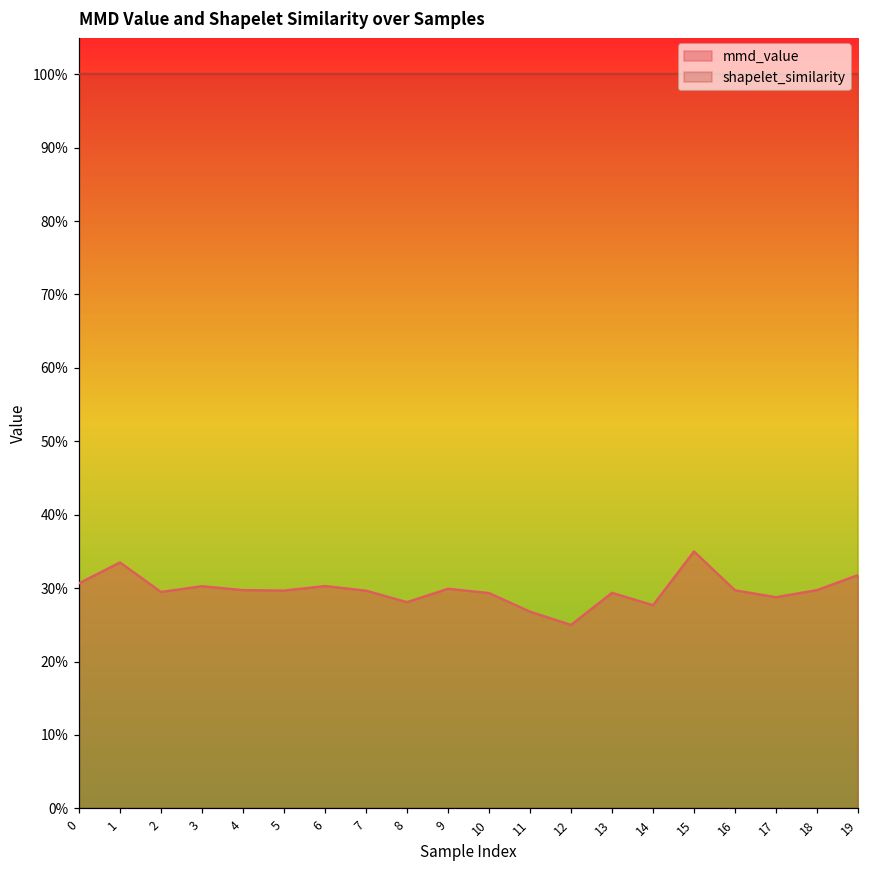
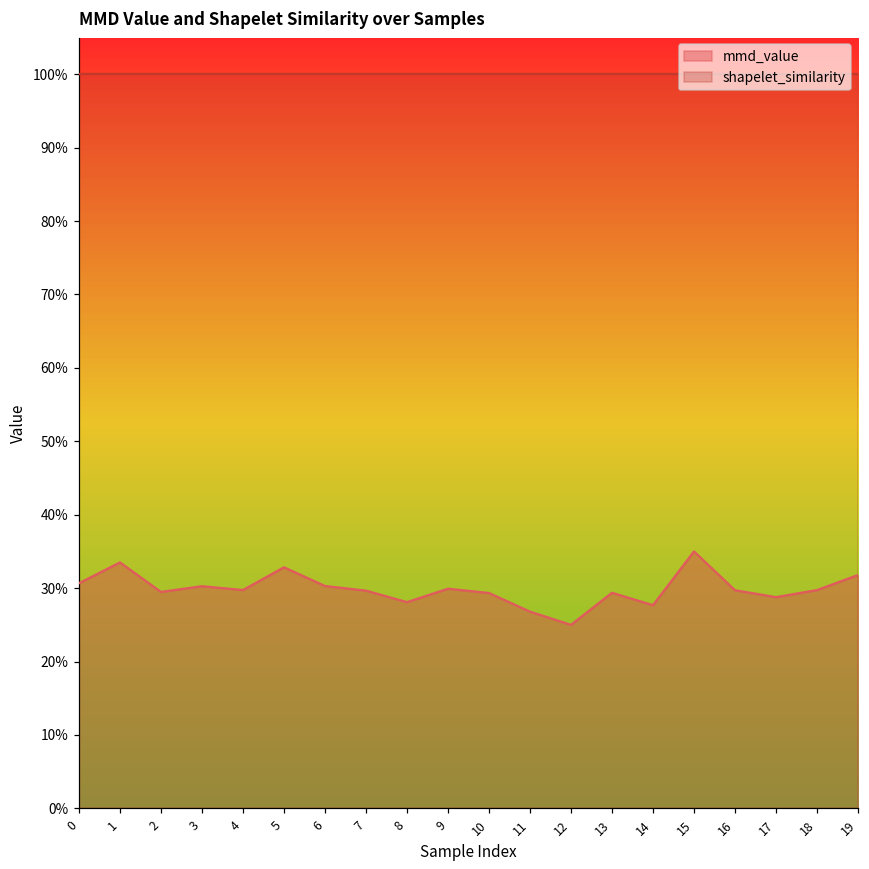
mmd_value, 5: 30% -> 33%
